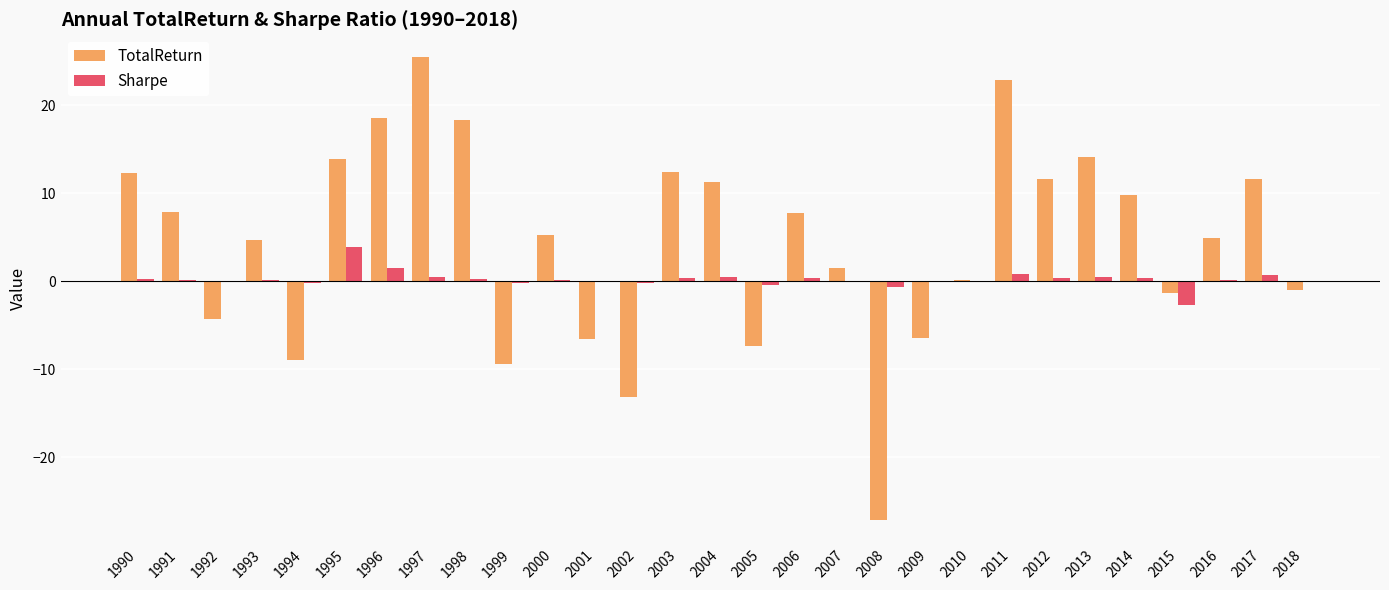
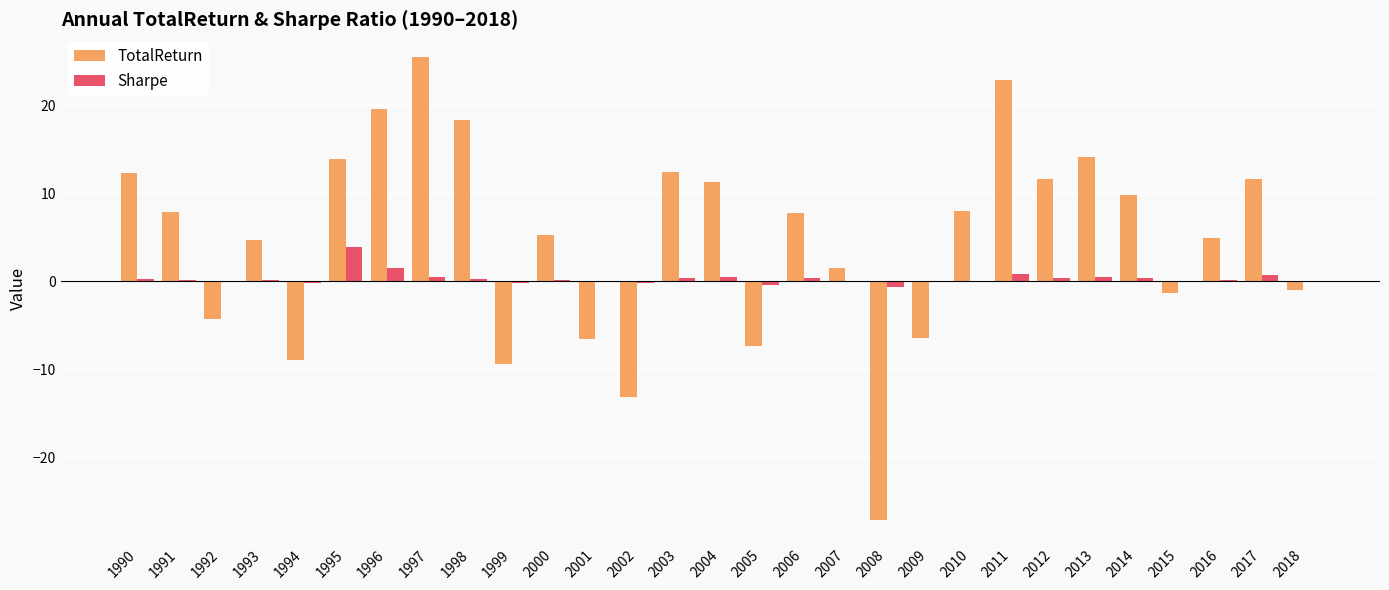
TotalReturn, 1996: 18 -> 20
TotalReturn, 2010: 0 -> 8
Sharpe, 2015: -3 -> 0
